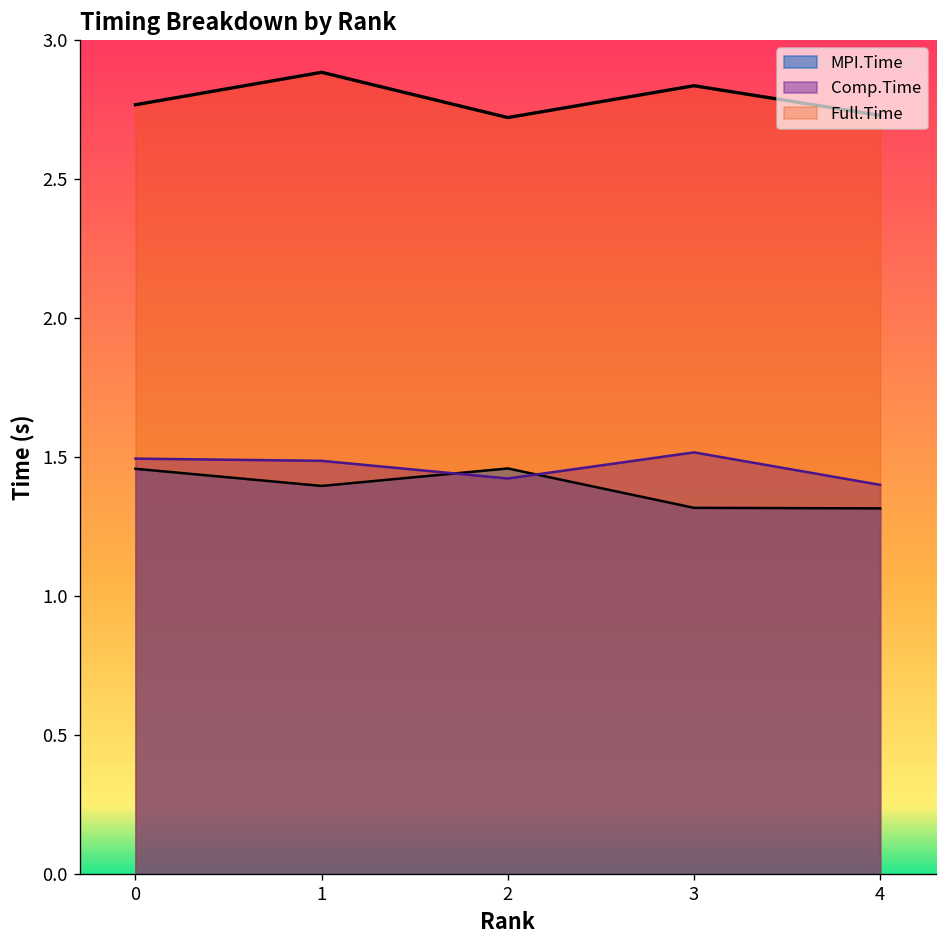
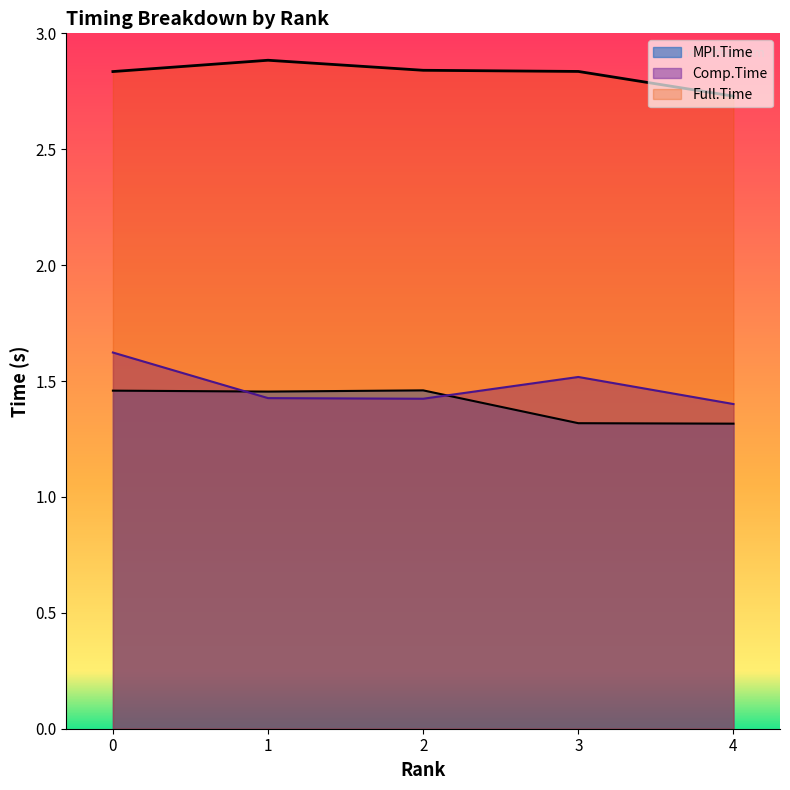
Comp.Time, 0: 1.50 -> 1.62
Full.Time, 0: 2.77 -> 2.84
MPI.Time, 1: 1.40 -> 1.45
Comp.Time, 1: 1.49 -> 1.43
Full.Time, 2: 2.72 -> 2.84
